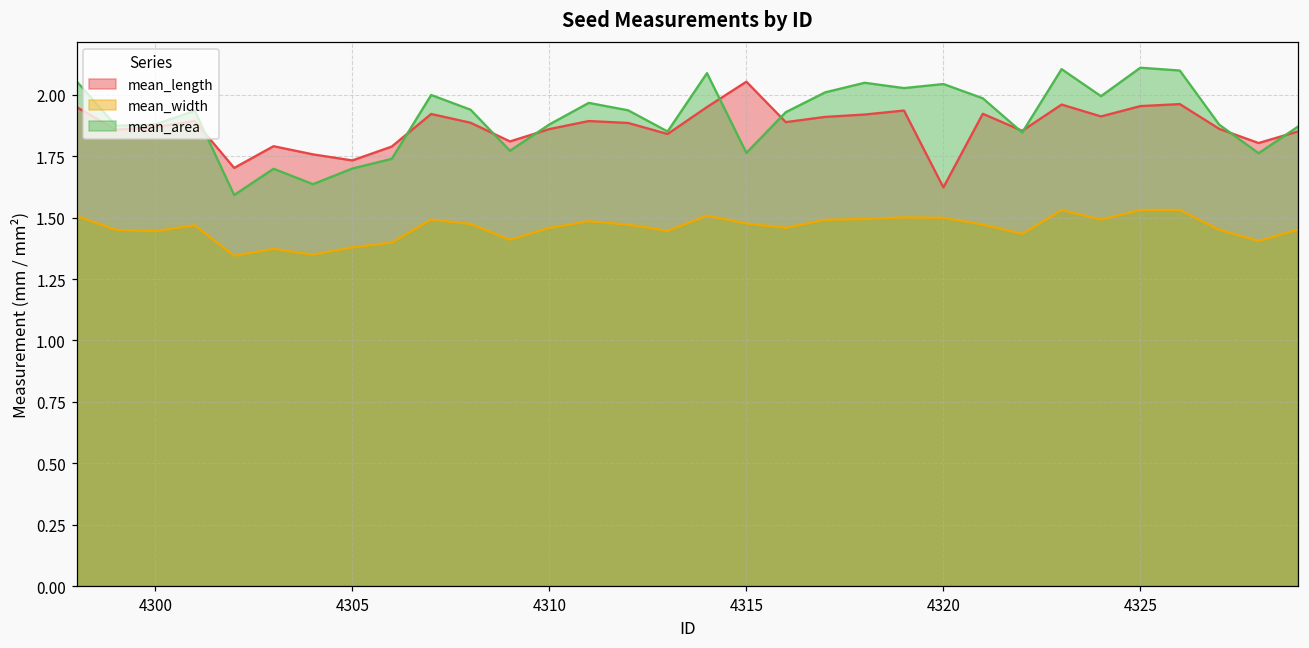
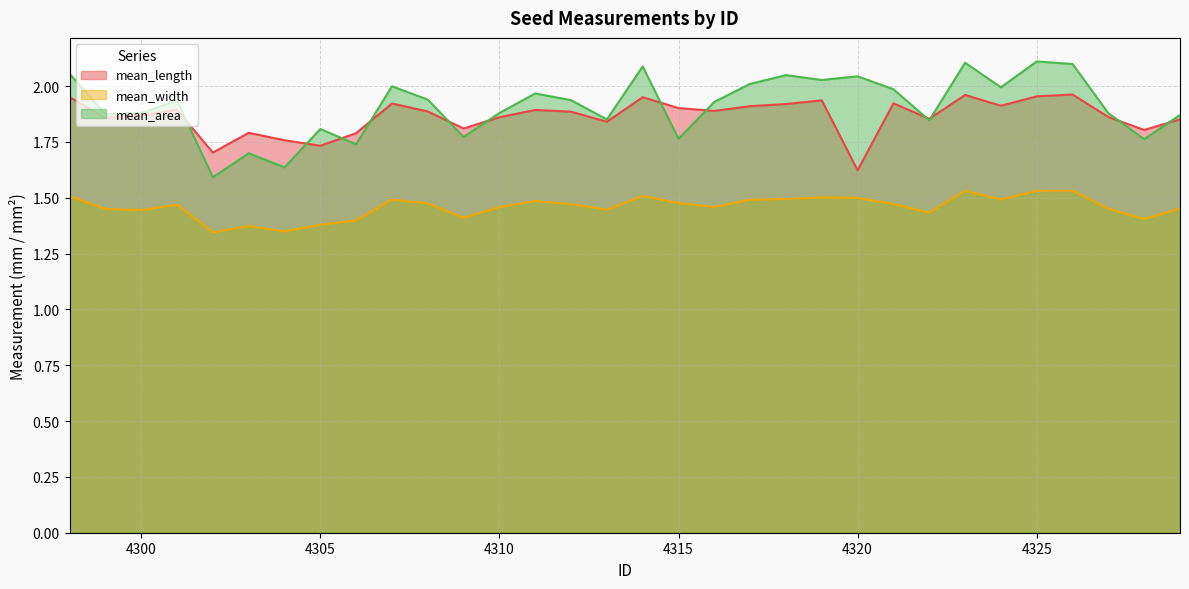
mean_area, 4305: 1.70 -> 1.81
mean_length, 4315: 2.05 -> 1.90
